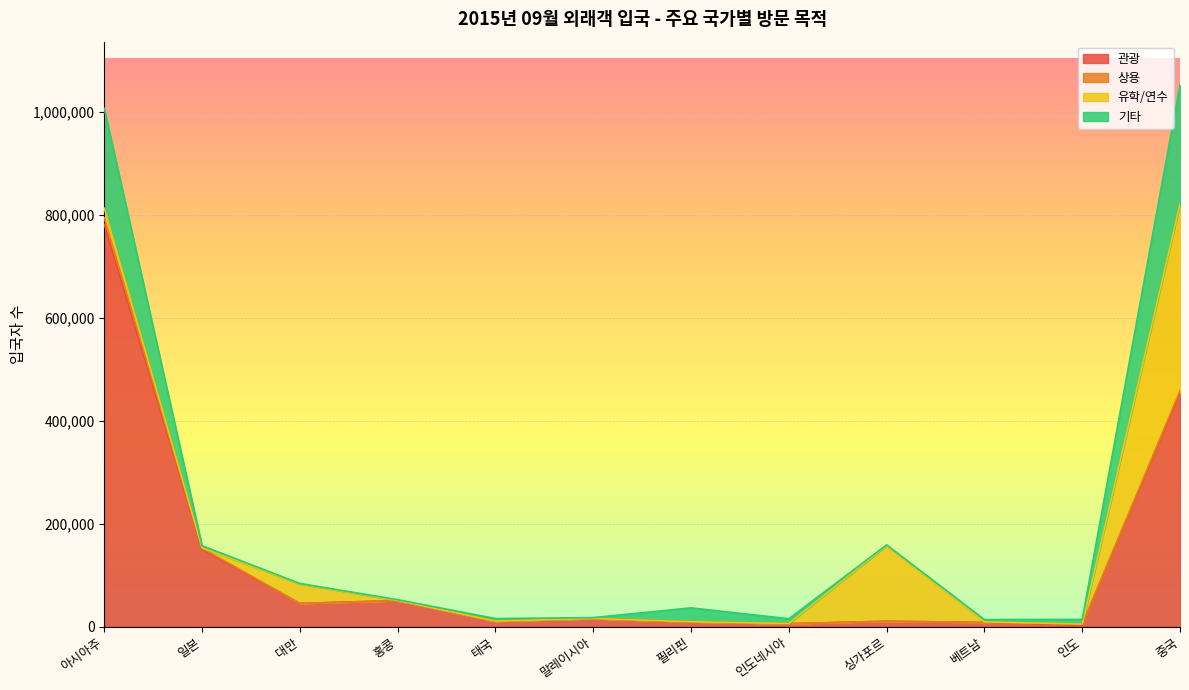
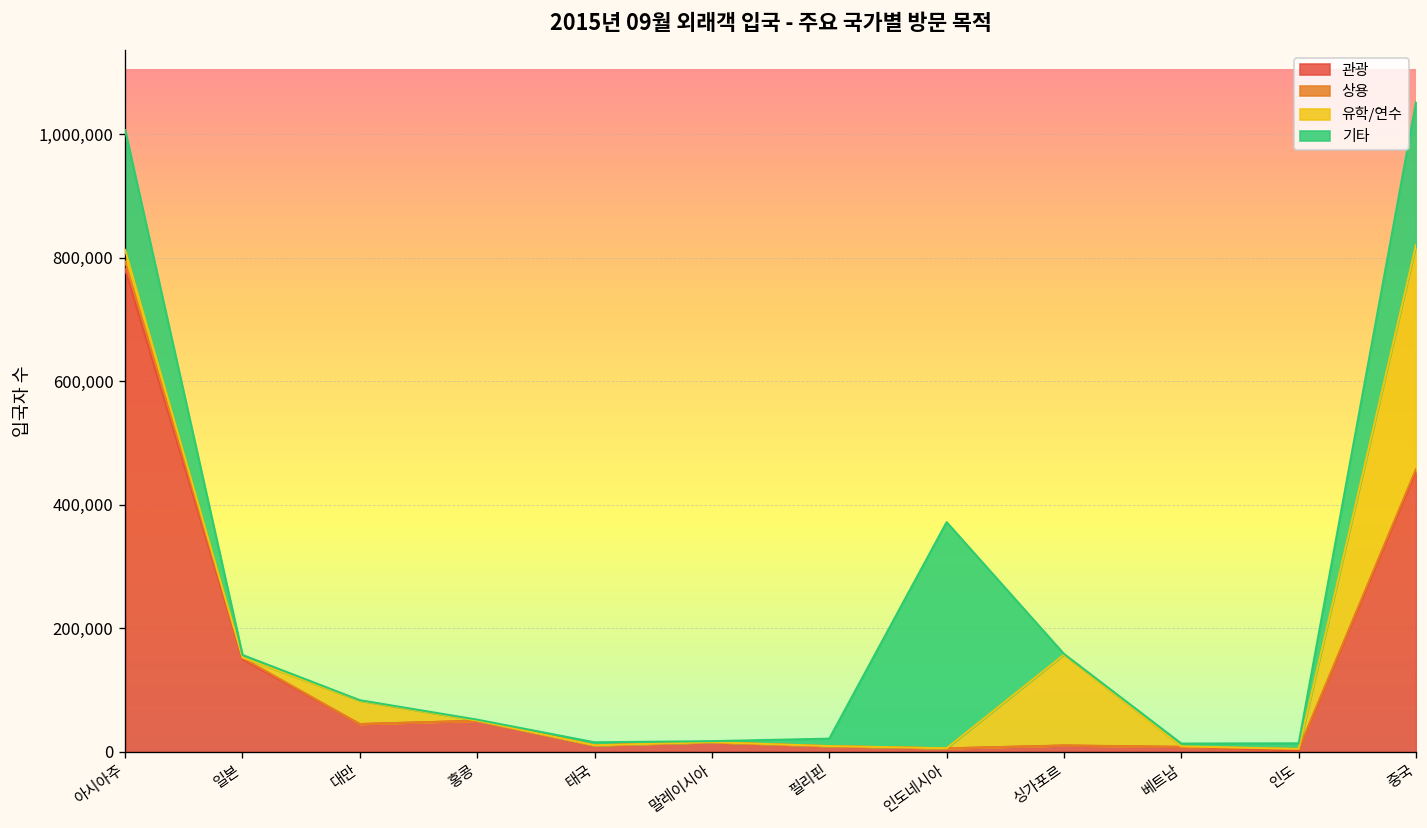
기타, 필리핀: 30,000 -> 10,000
기타, 인도네시아: 10,000 -> 370,000
